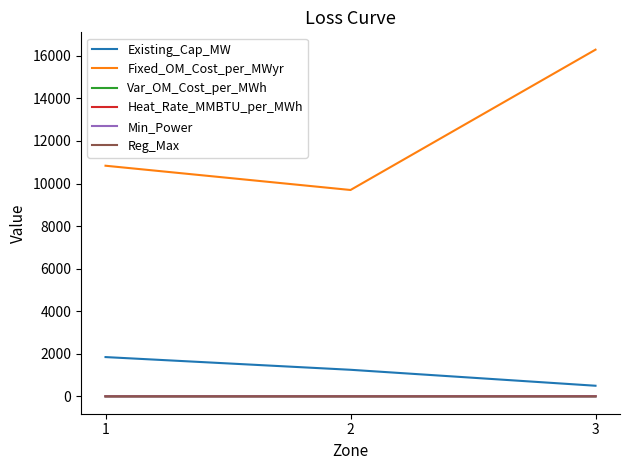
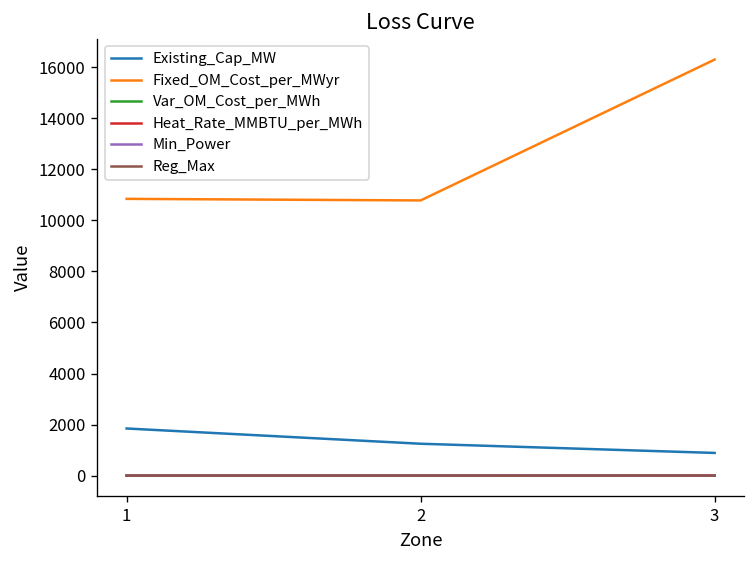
Fixed_OM_Cost_per_MWyr, 2: 9700 -> 10800
Existing_Cap_MW, 3: 500 -> 900
